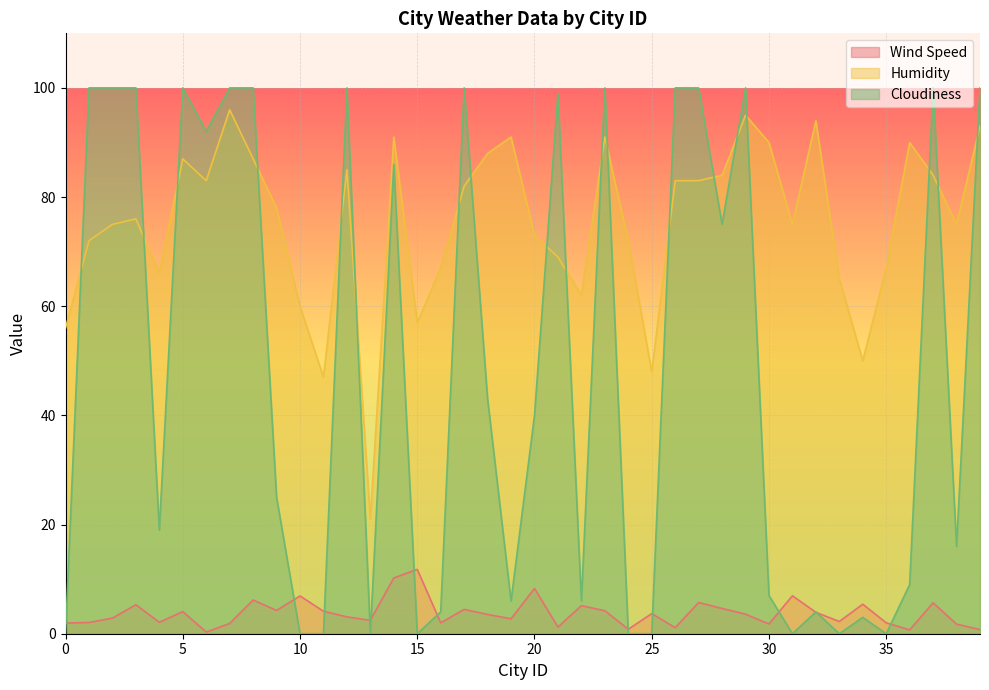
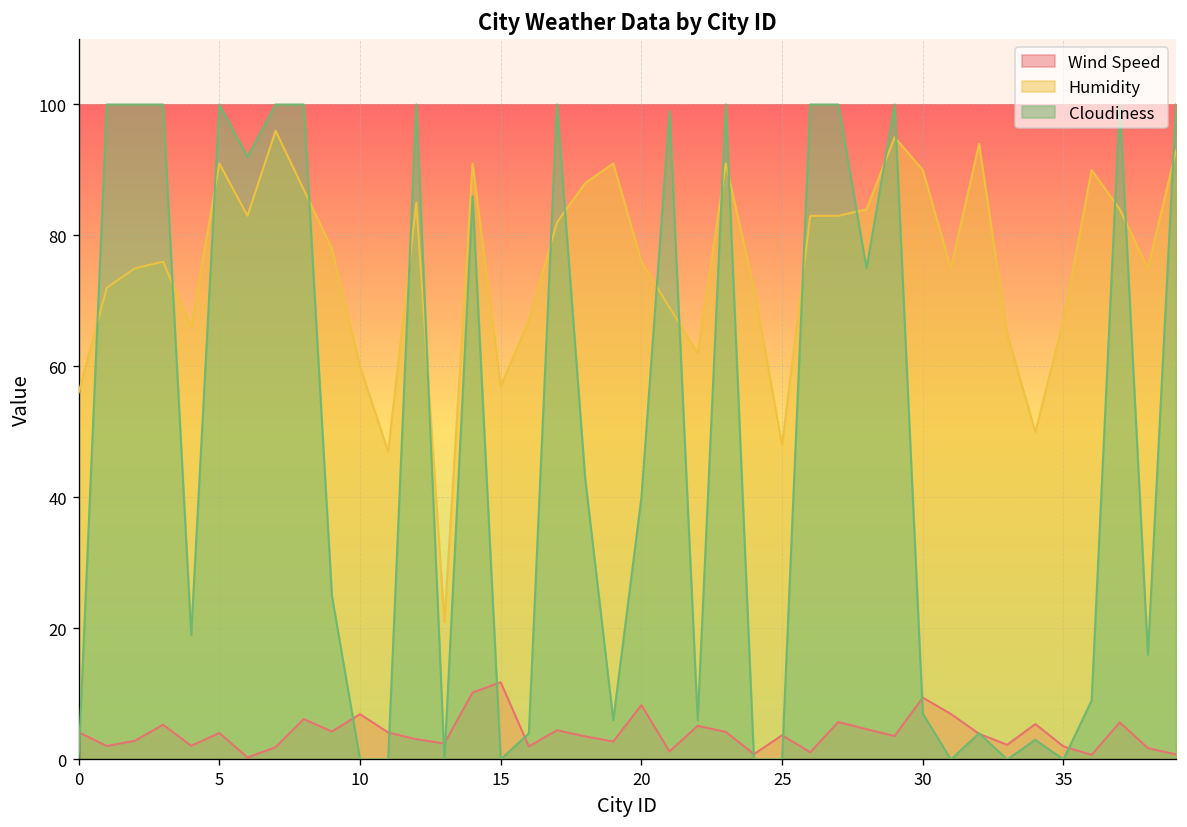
Wind Speed, 0: 2 -> 4
Humidity, 5: 87 -> 91
Humidity, 20: 73 -> 76
Wind Speed, 30: 2 -> 9
